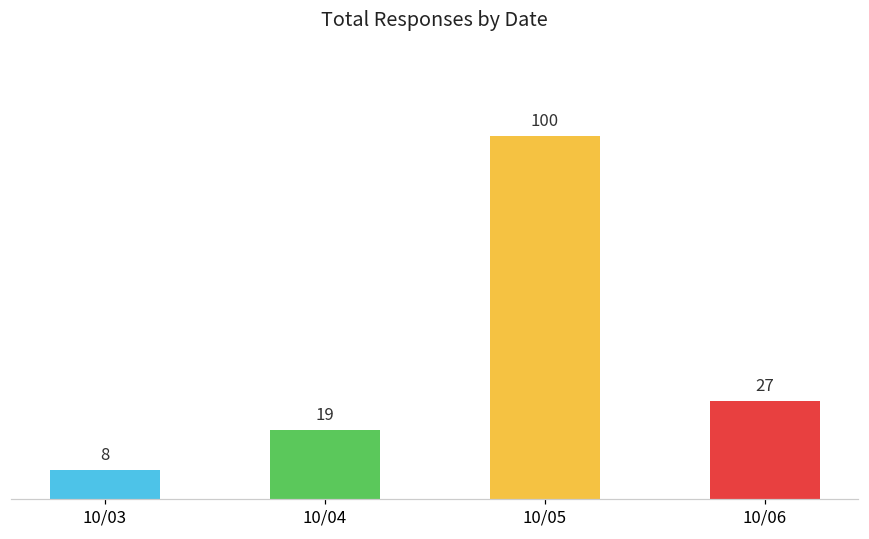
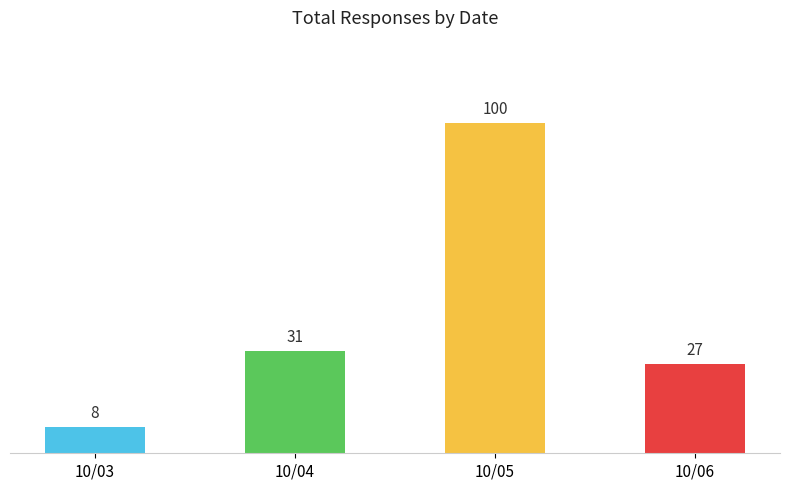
10/04: 19 -> 31
